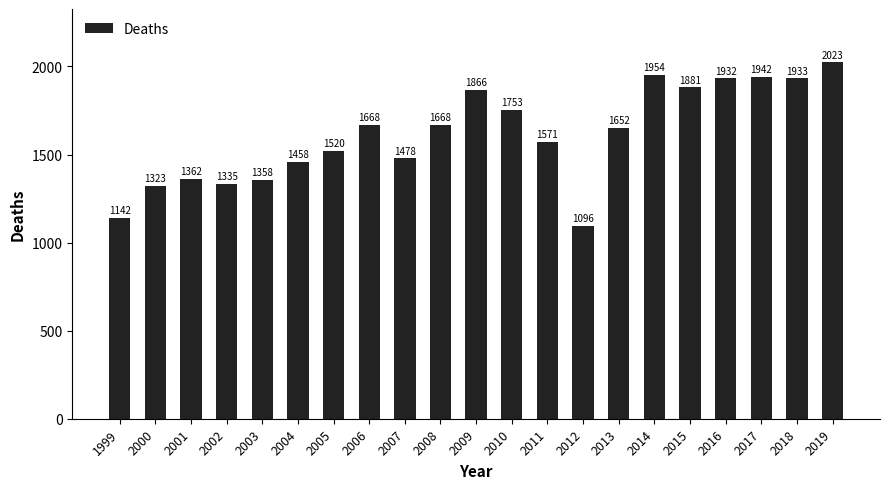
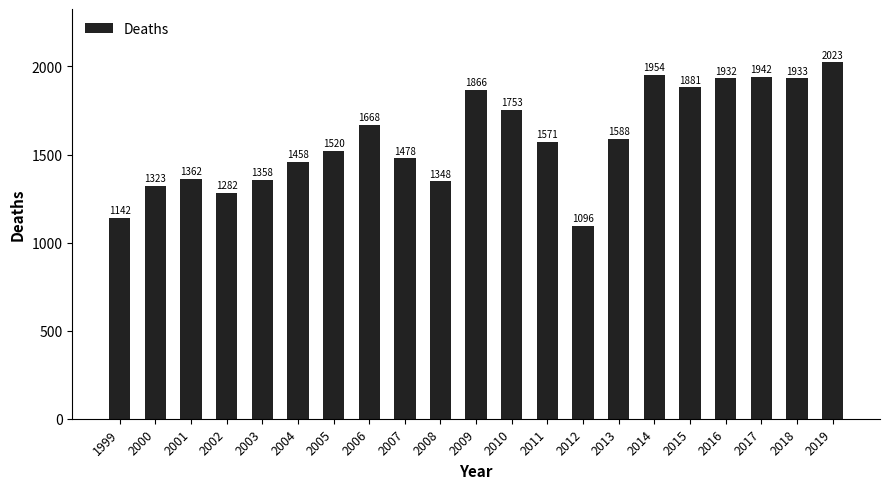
2002: 1335 -> 1282
2008: 1668 -> 1348
2013: 1652 -> 1588
